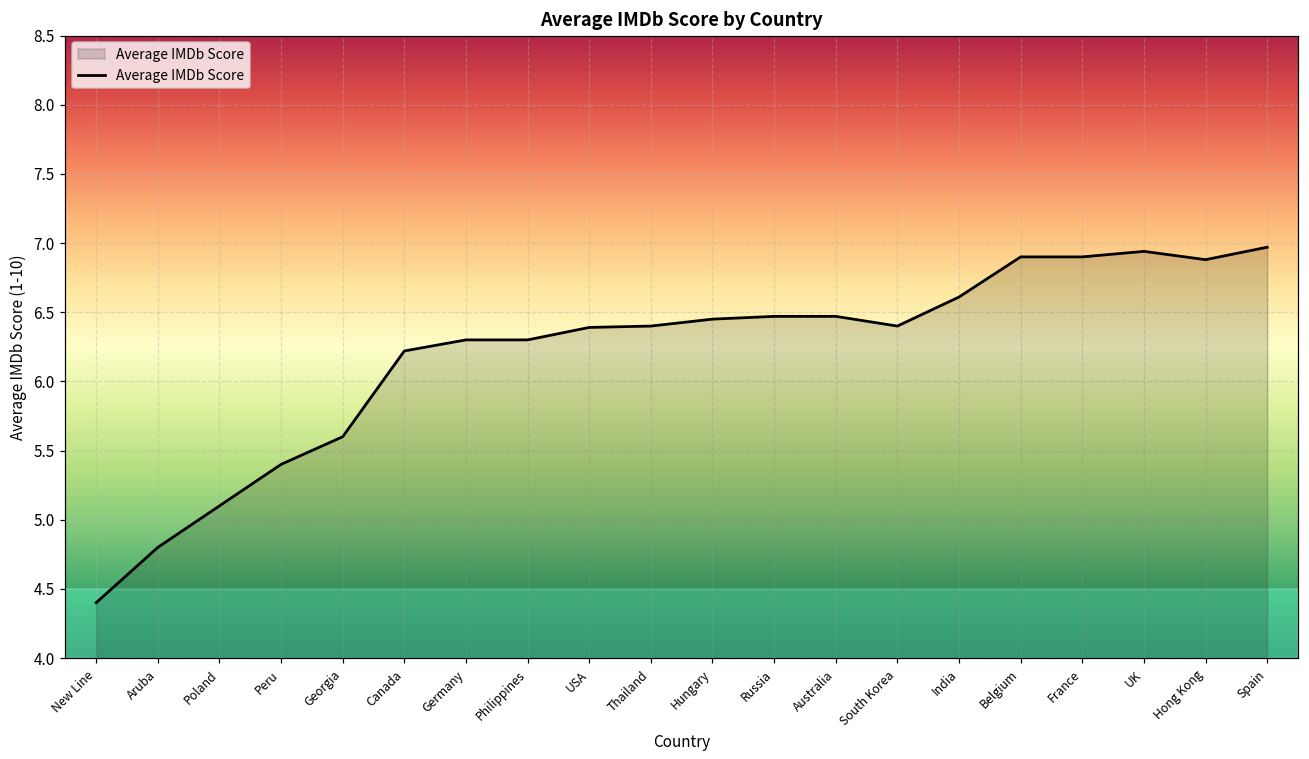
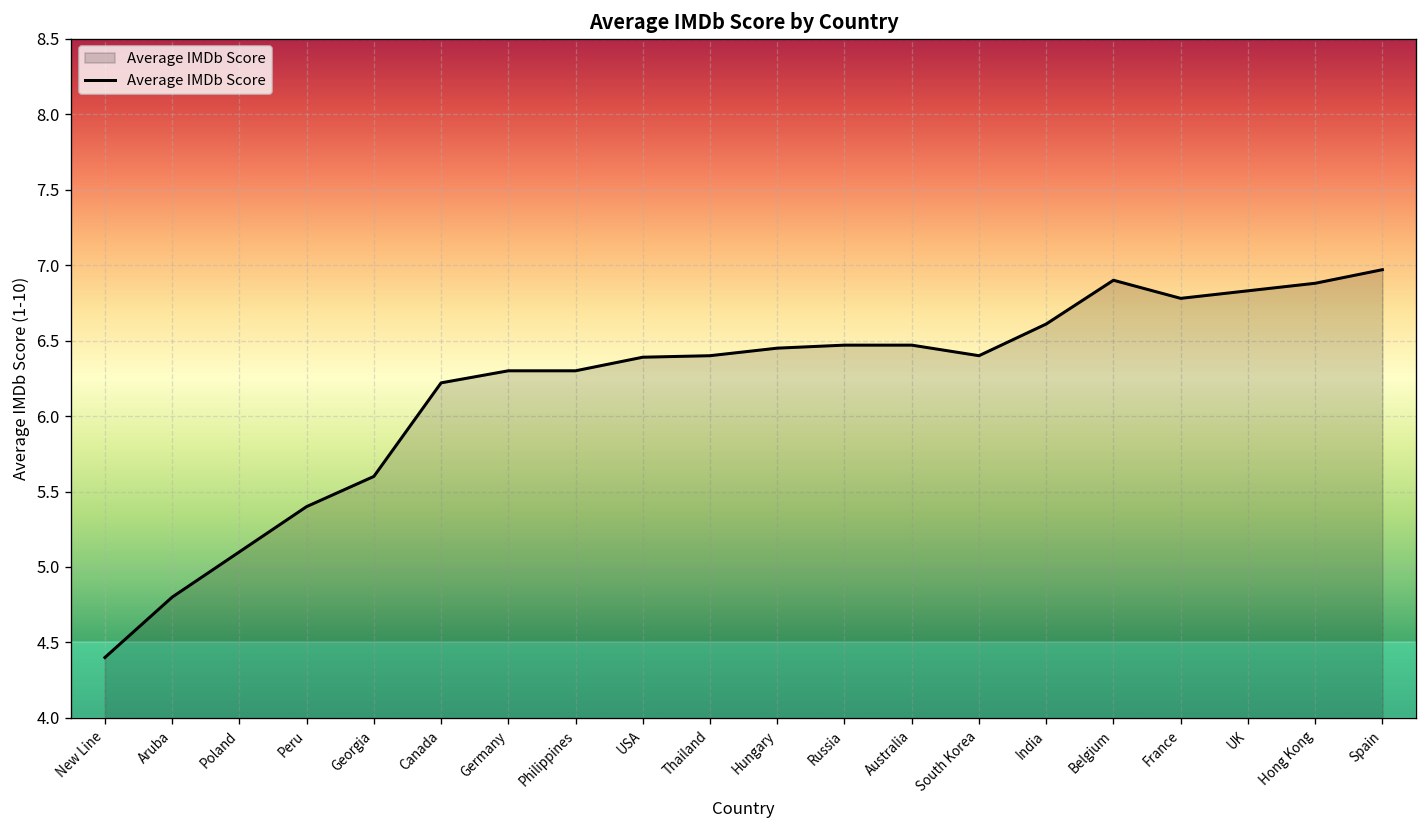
France: 6.90 -> 6.78
UK: 6.94 -> 6.83
